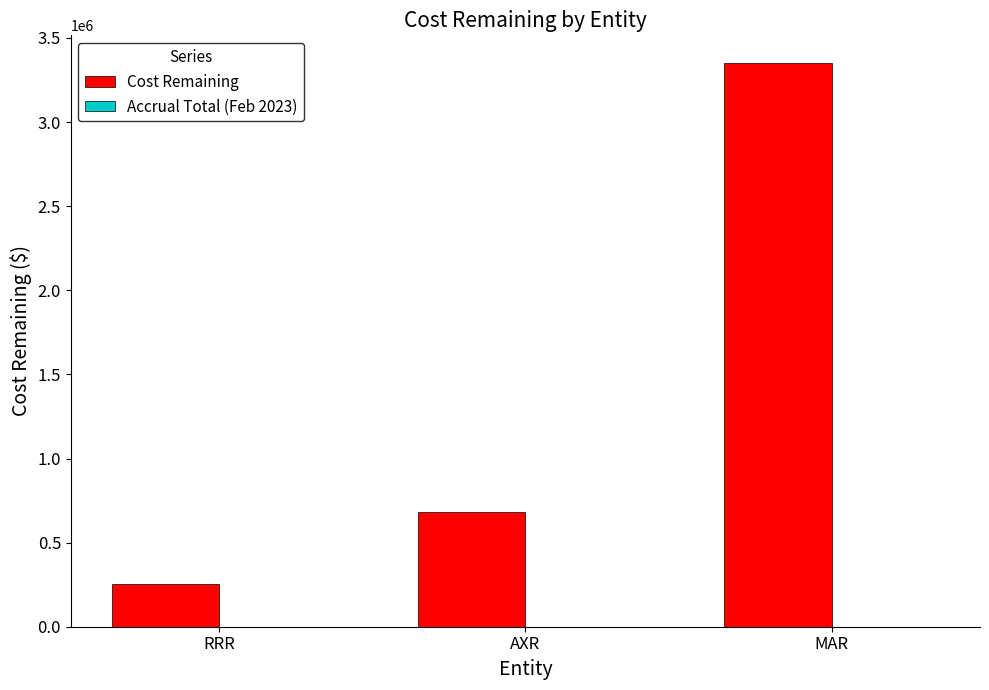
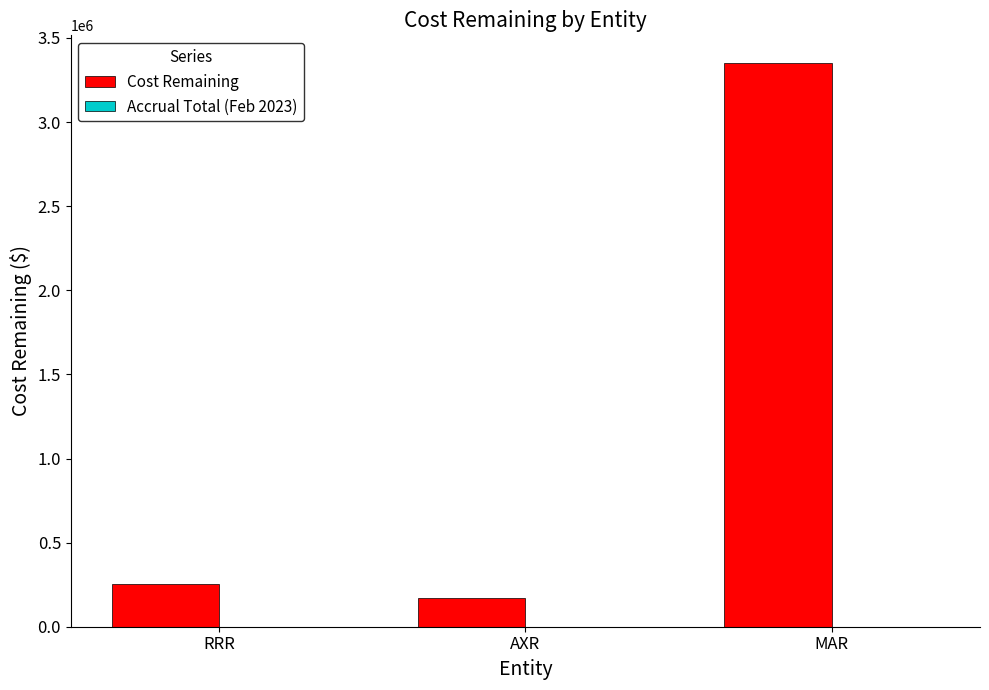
Cost Remaining, AXR: 680000 -> 170000
